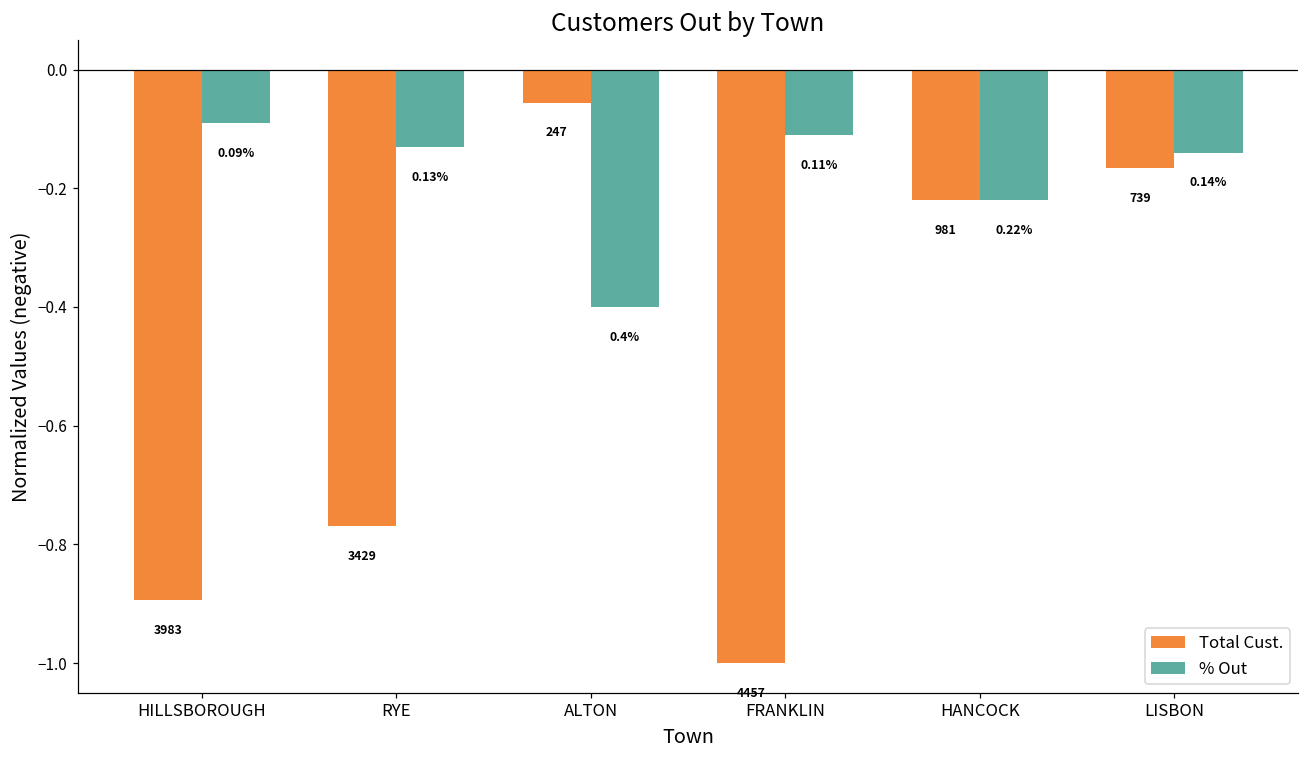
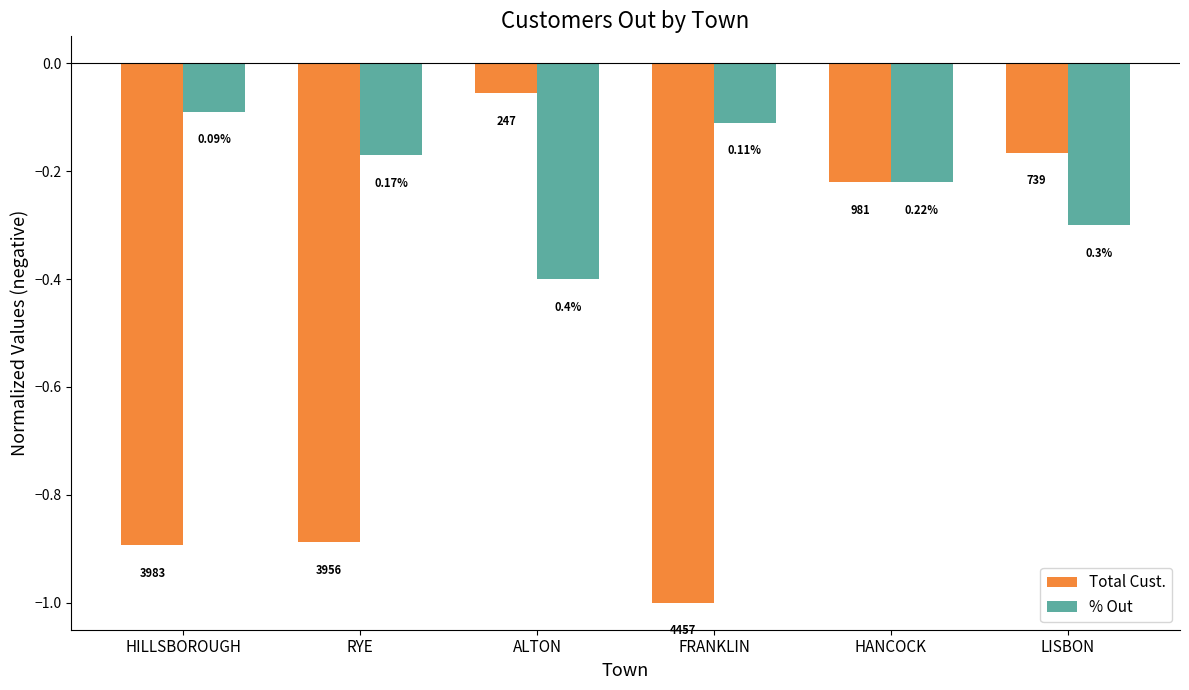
Total Cust., RYE: 3429 -> 3956
% Out, RYE: 0.13% -> 0.17%
% Out, LISBON: 0.14% -> 0.3%
